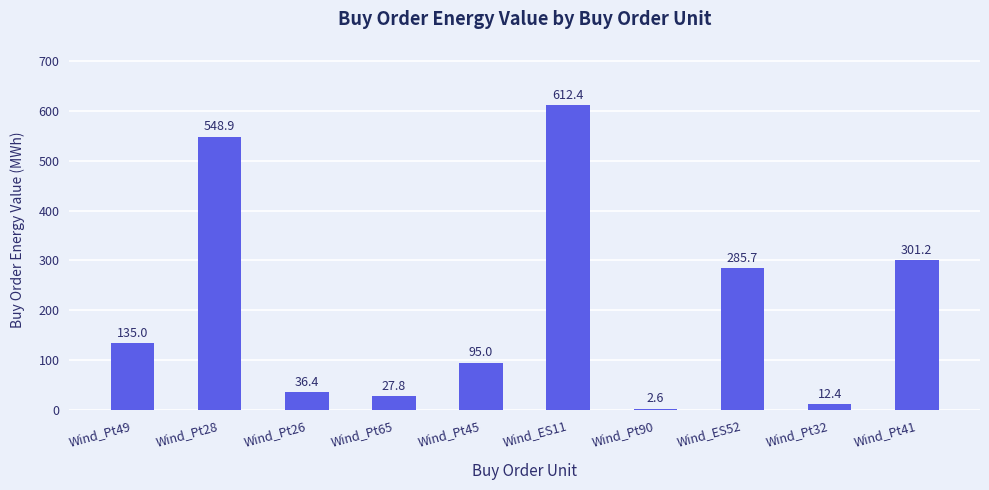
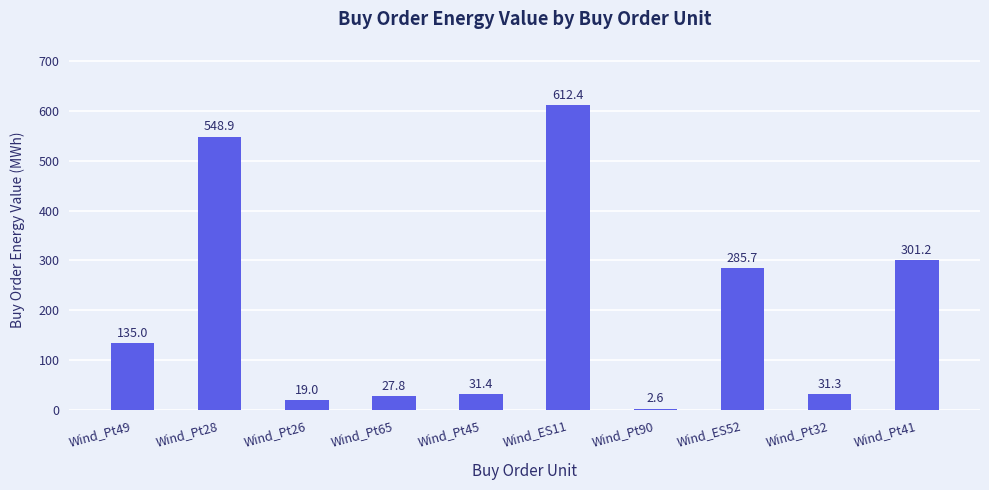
Wind_Pt26: 36.4 -> 19.0
Wind_Pt45: 95.0 -> 31.4
Wind_Pt32: 12.4 -> 31.3
